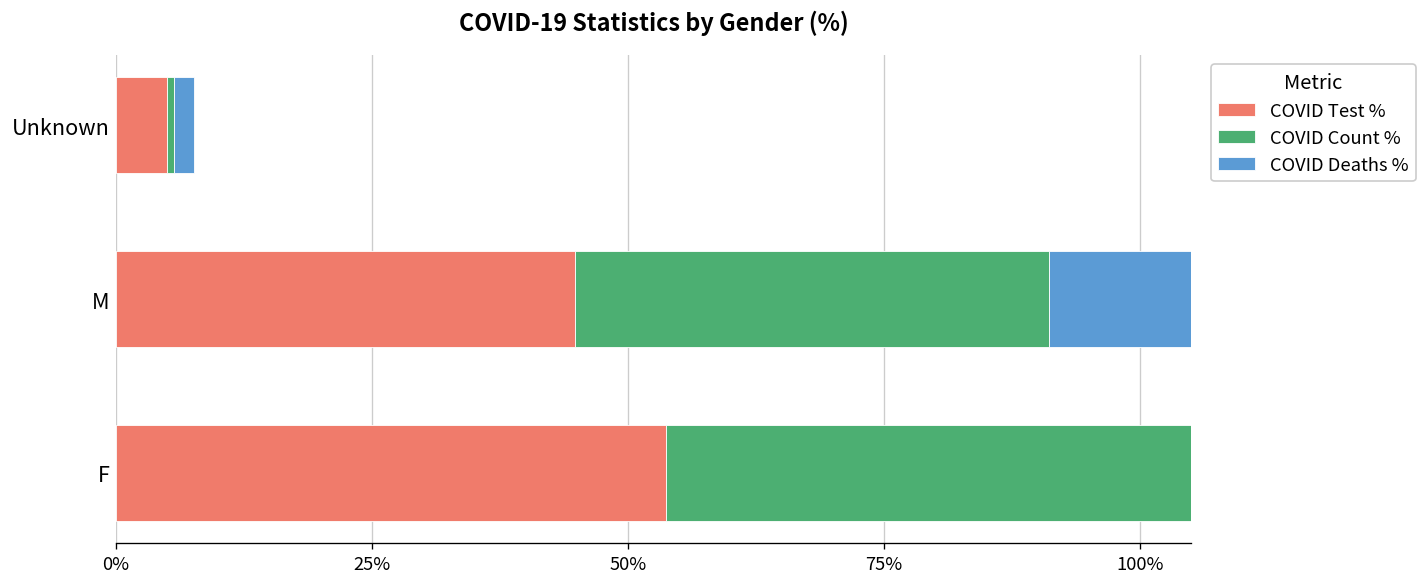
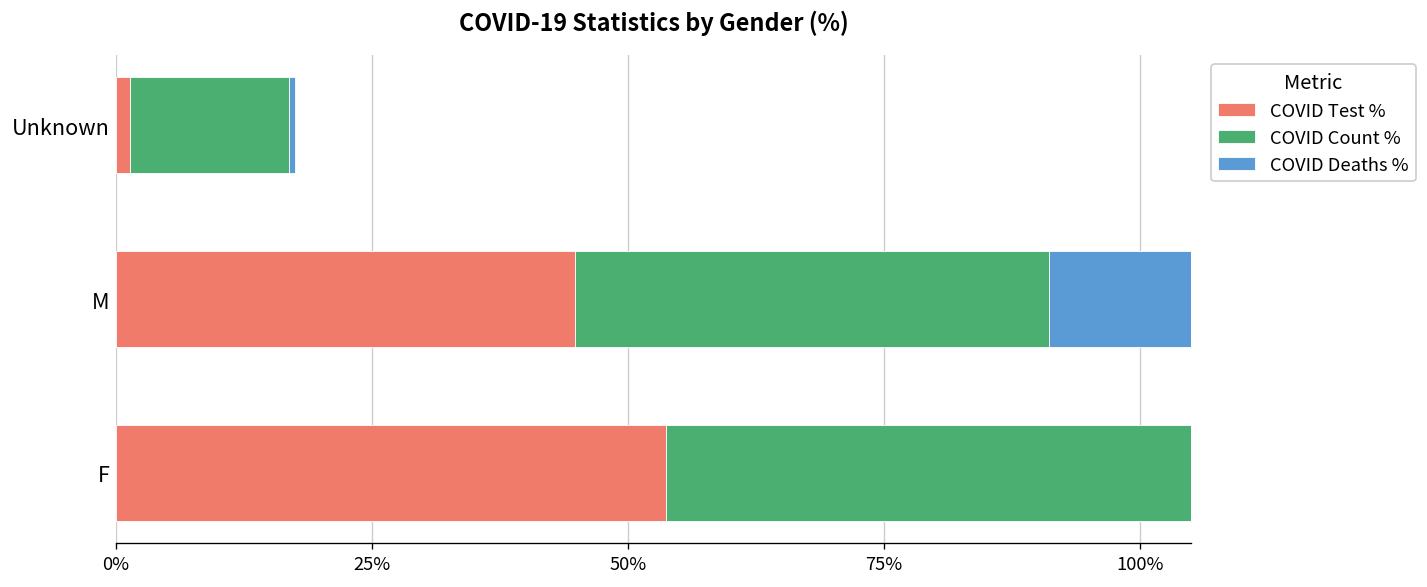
COVID Test %, Unknown: 5% -> 1%
COVID Count %, Unknown: 1% -> 15%
COVID Deaths %, Unknown: 2% -> 1%
